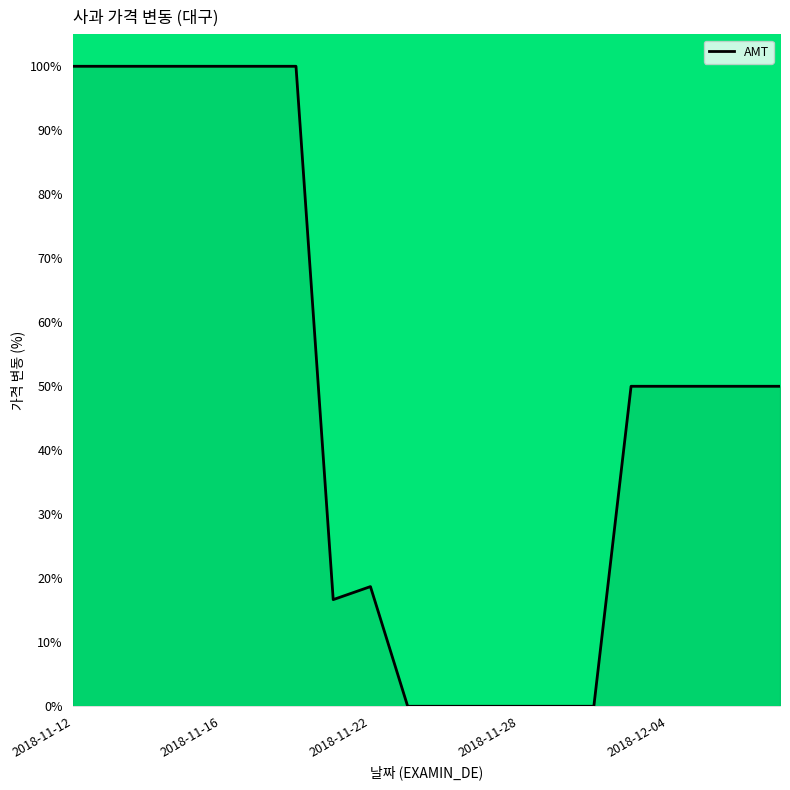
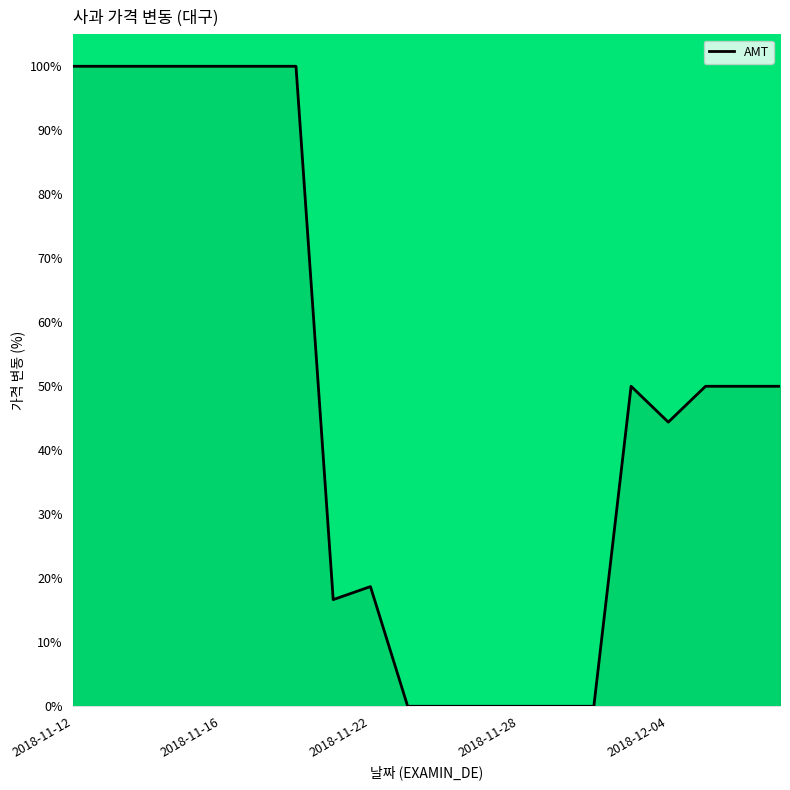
2018-12-04: 50% -> 44%
